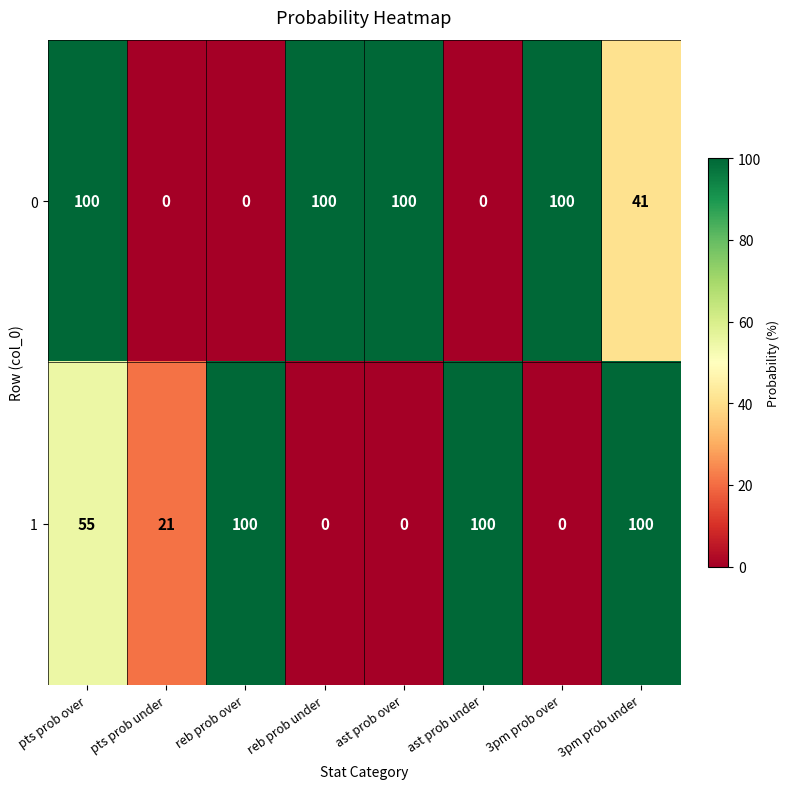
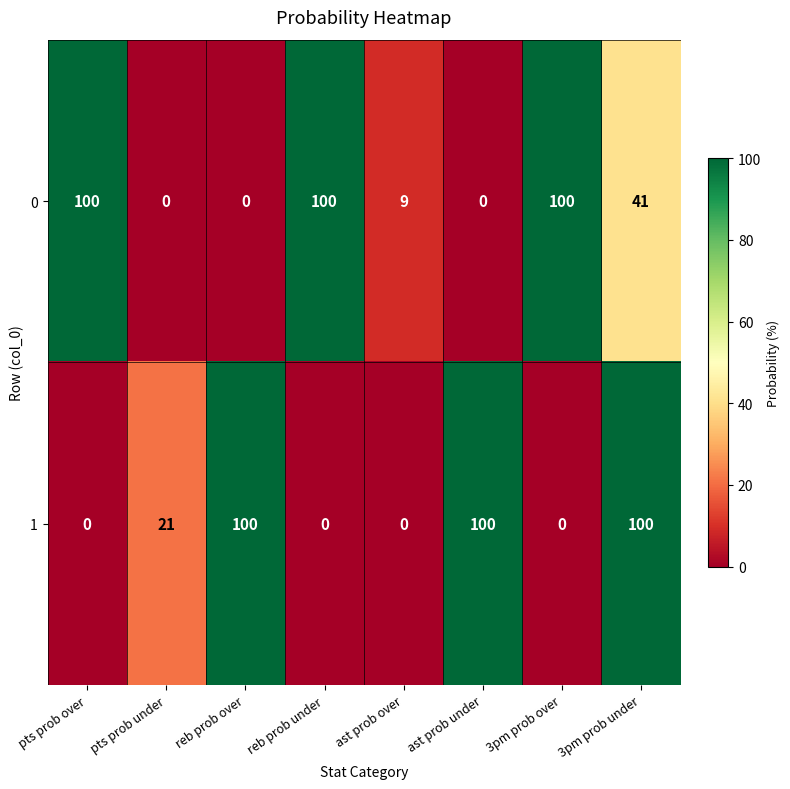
0, ast prob over: 100 -> 9
1, pts prob over: 55 -> 0
